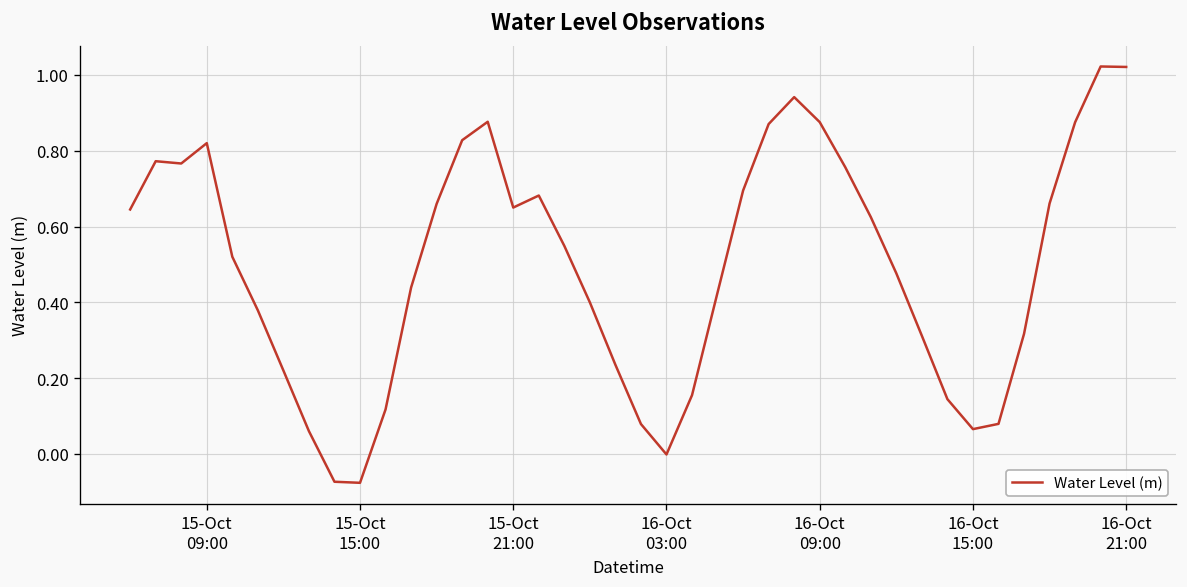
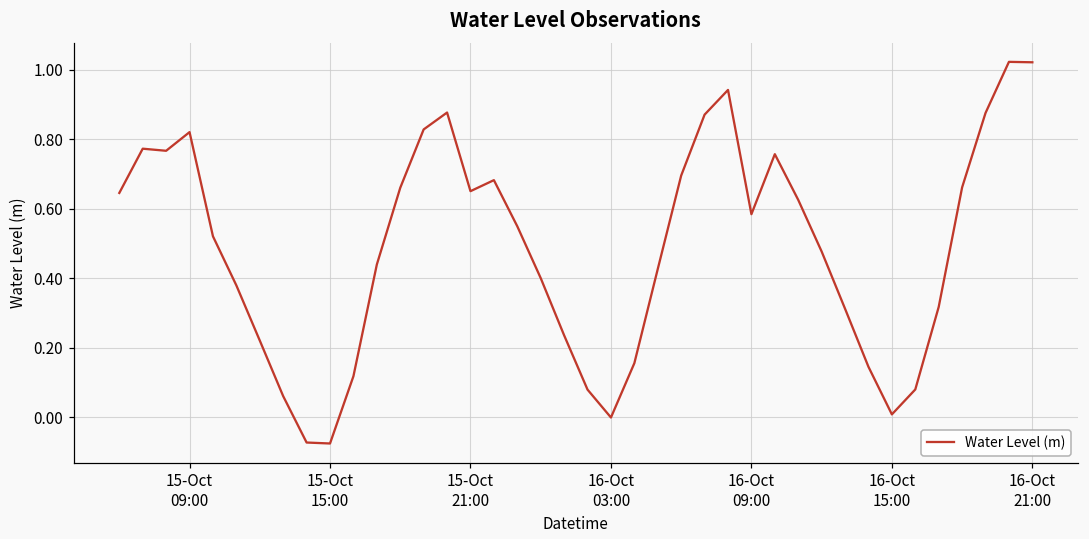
16-Oct 09:00: 0.88 -> 0.58
16-Oct 15:00: 0.07 -> 0.01
